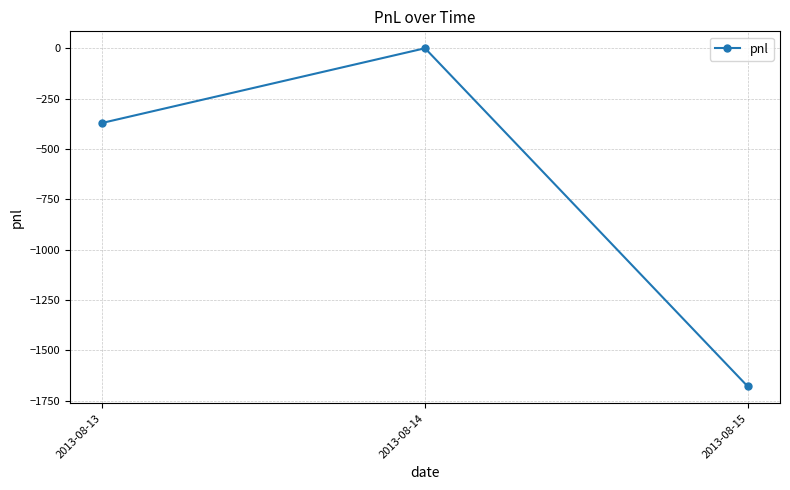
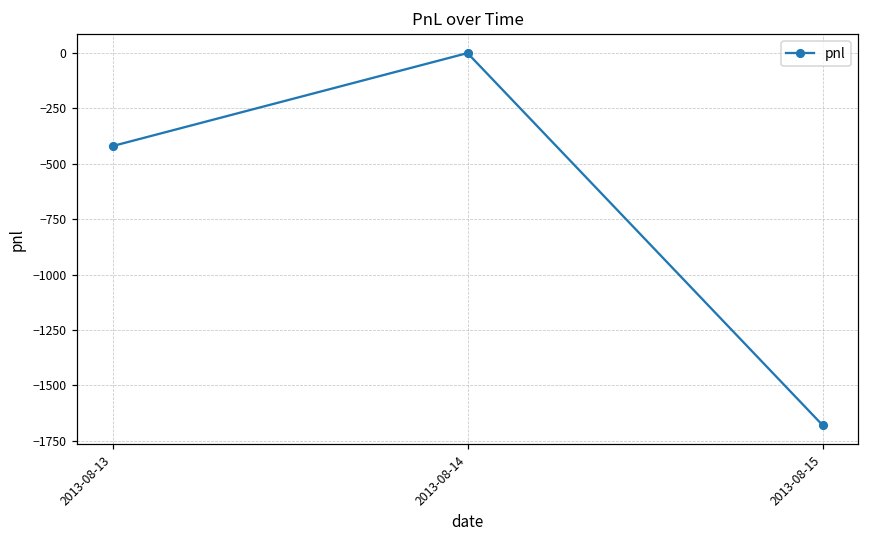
2013-08-13: -370 -> -420
